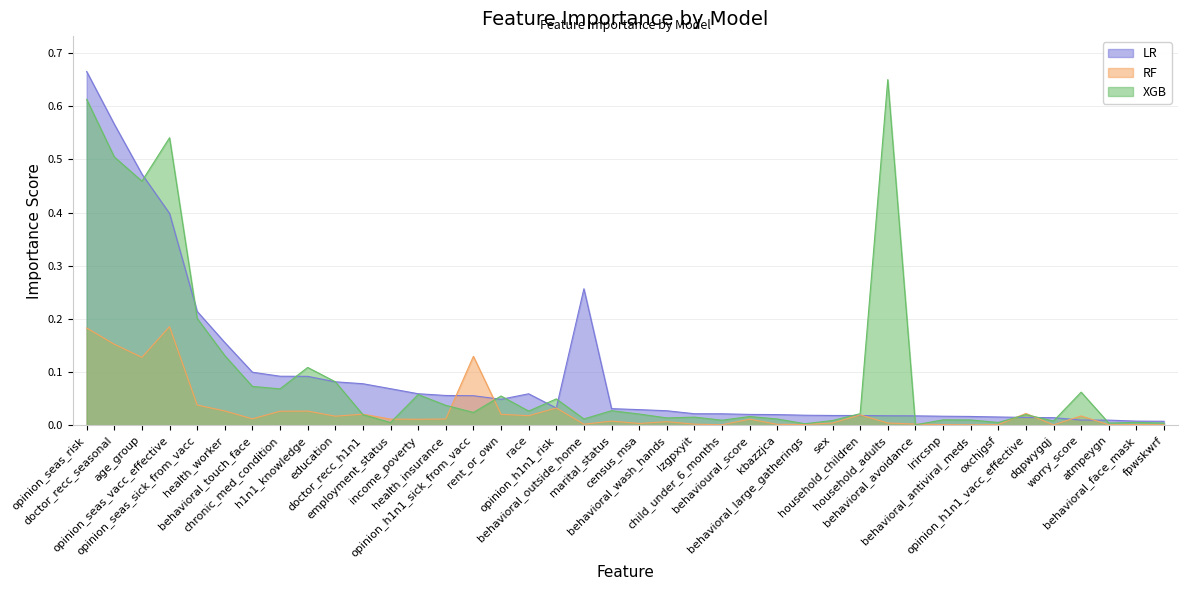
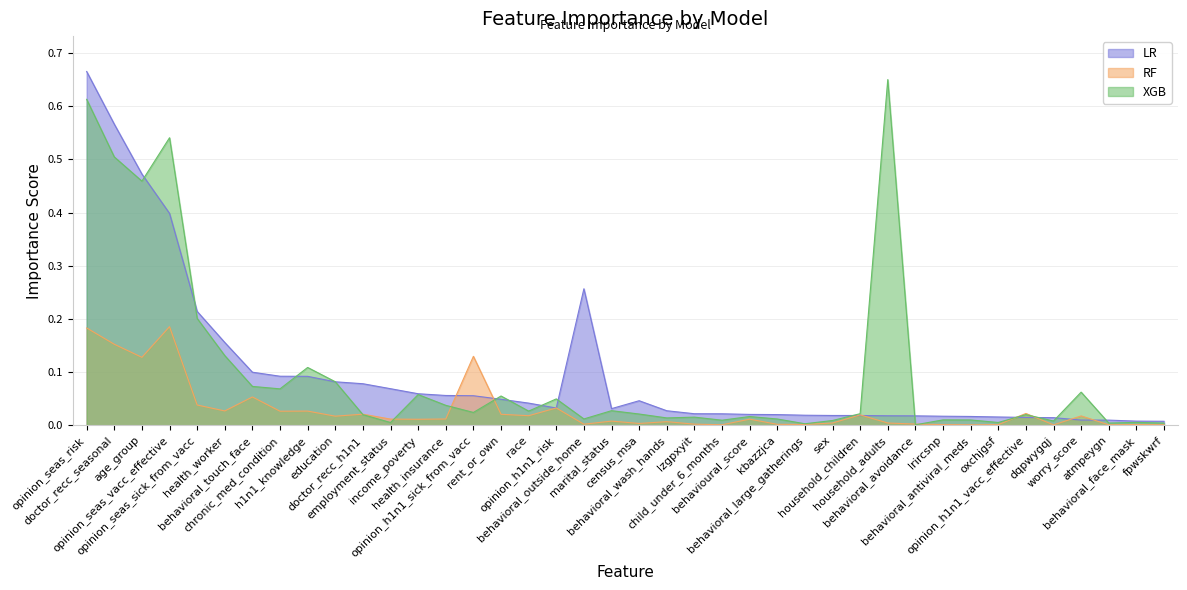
RF, behavioral_touch_face: 0.01 -> 0.05
LR, race: 0.06 -> 0.04
LR, census_msa: 0.03 -> 0.05
